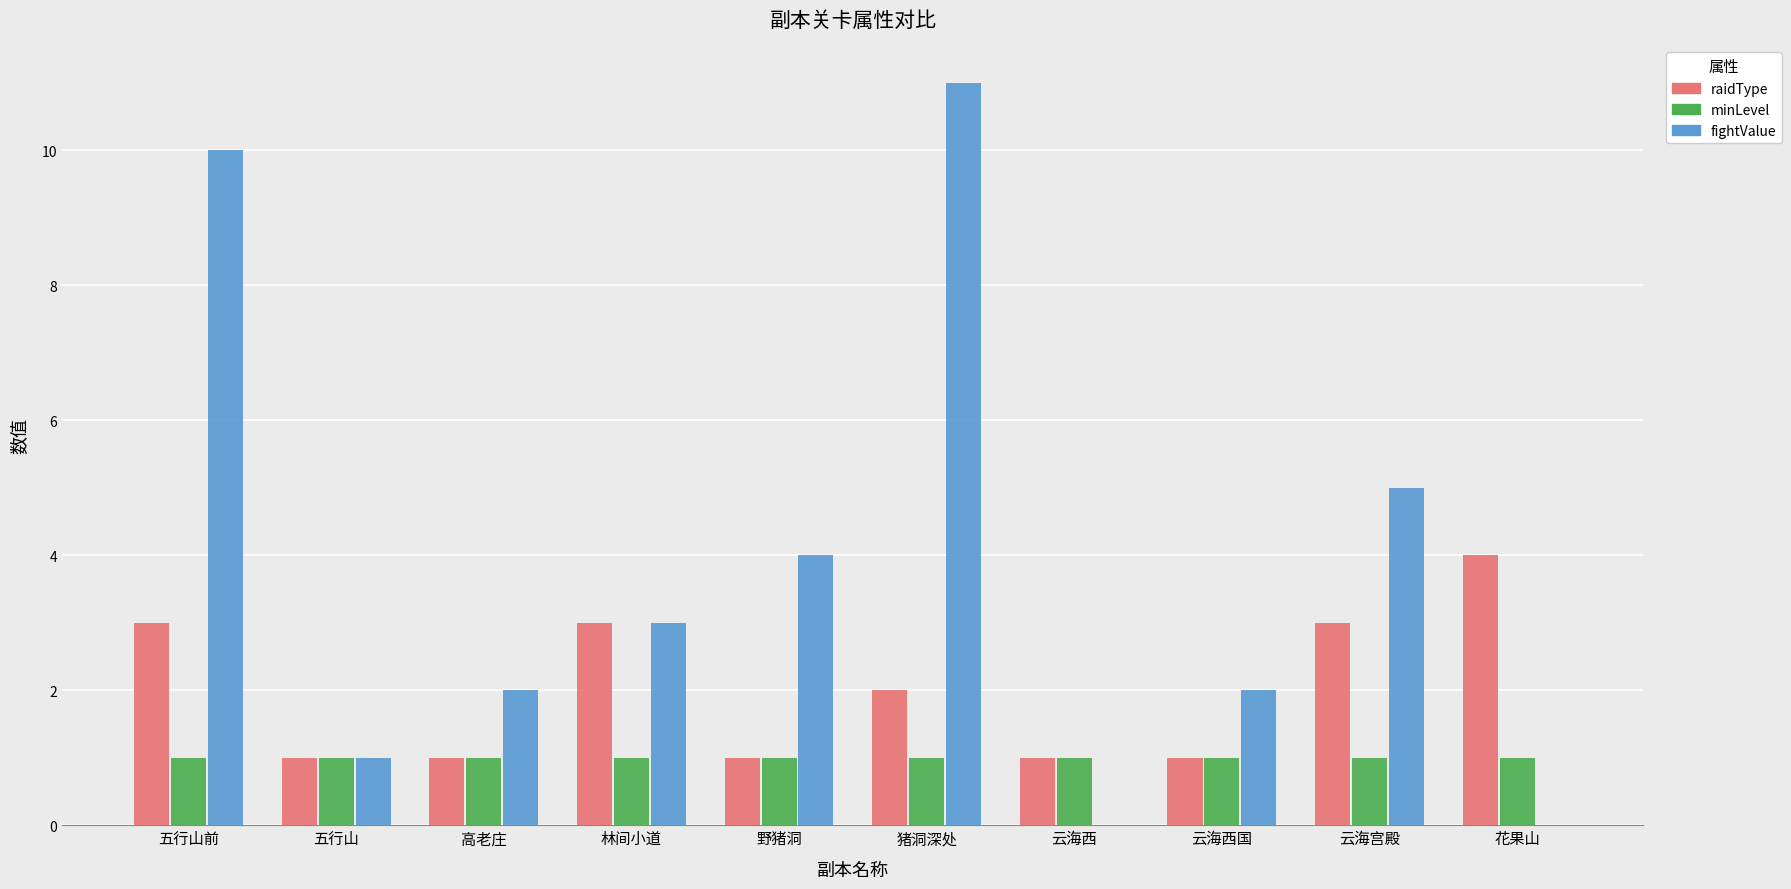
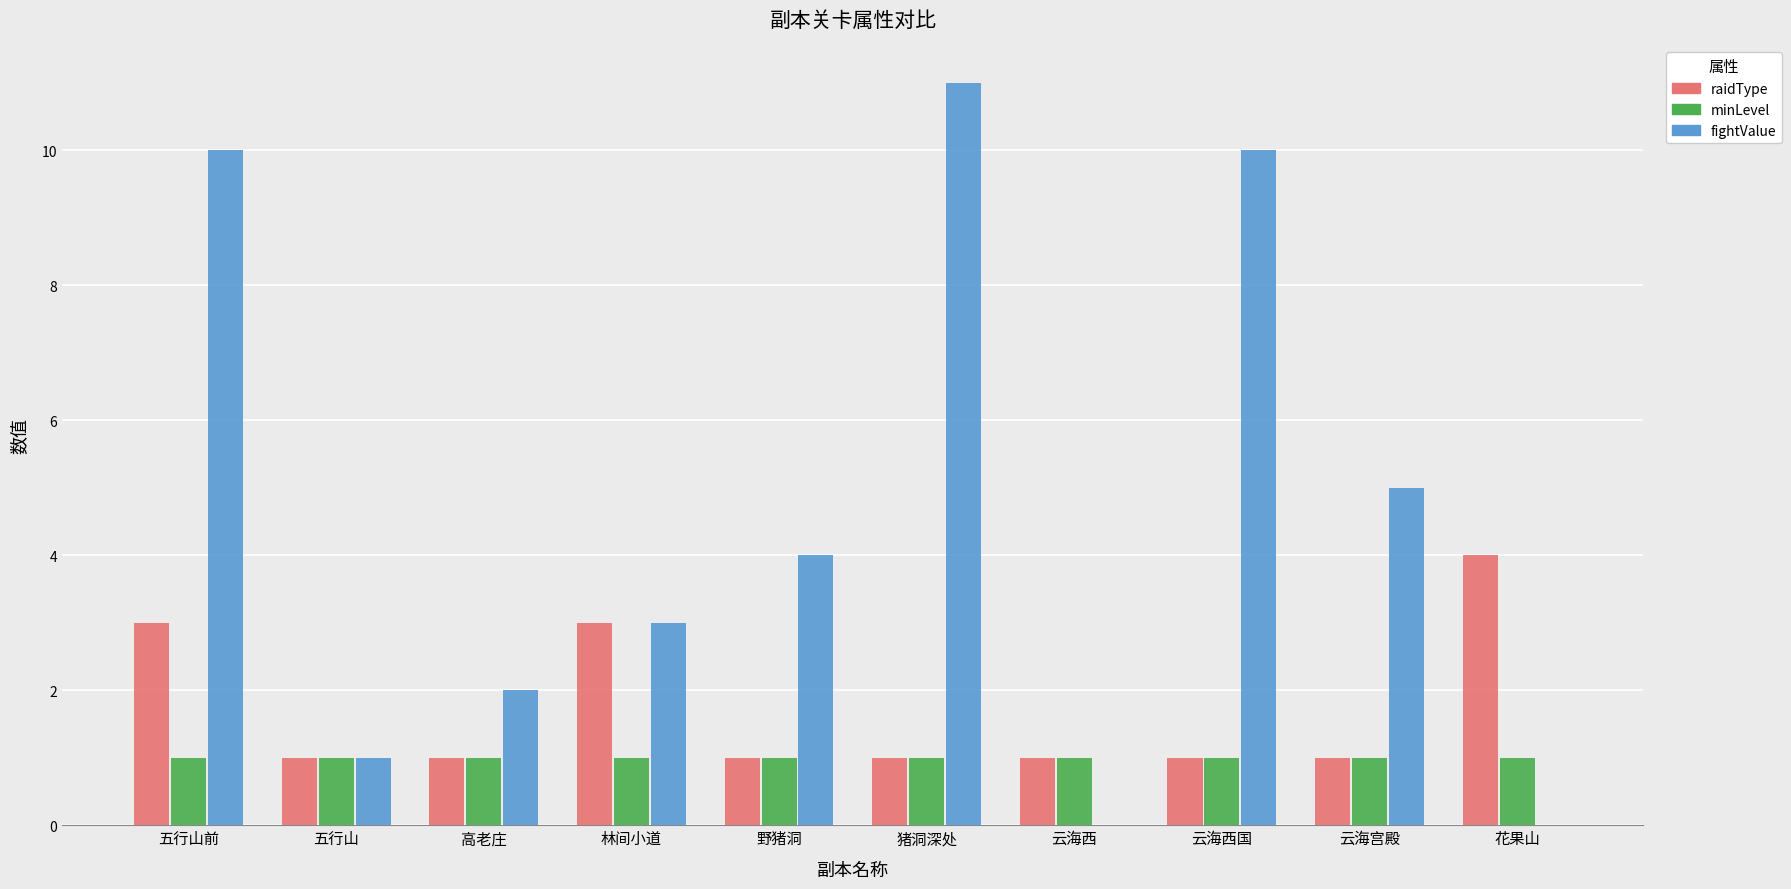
raidType, 猪洞深处: 2 -> 1
fightValue, 云海西国: 2 -> 10
raidType, 云海宫殿: 3 -> 1
